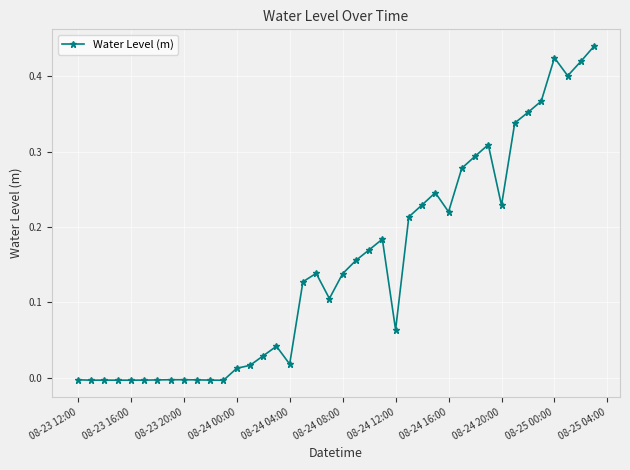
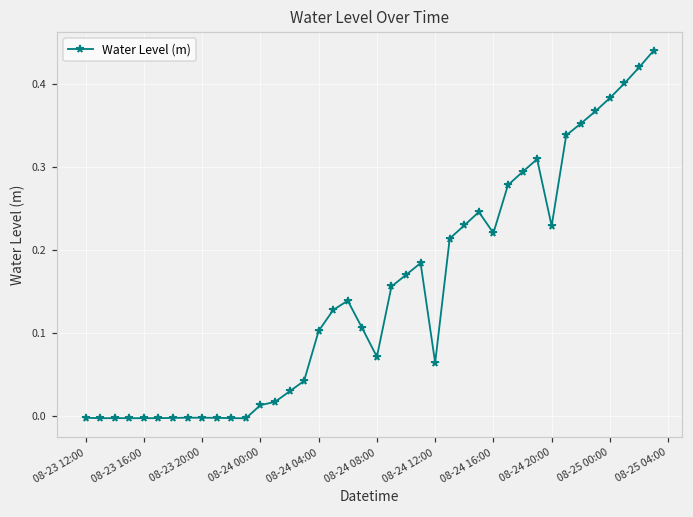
08-24 04:00: 0.02 -> 0.10
08-24 08:00: 0.14 -> 0.07
08-25 00:00: 0.42 -> 0.38
